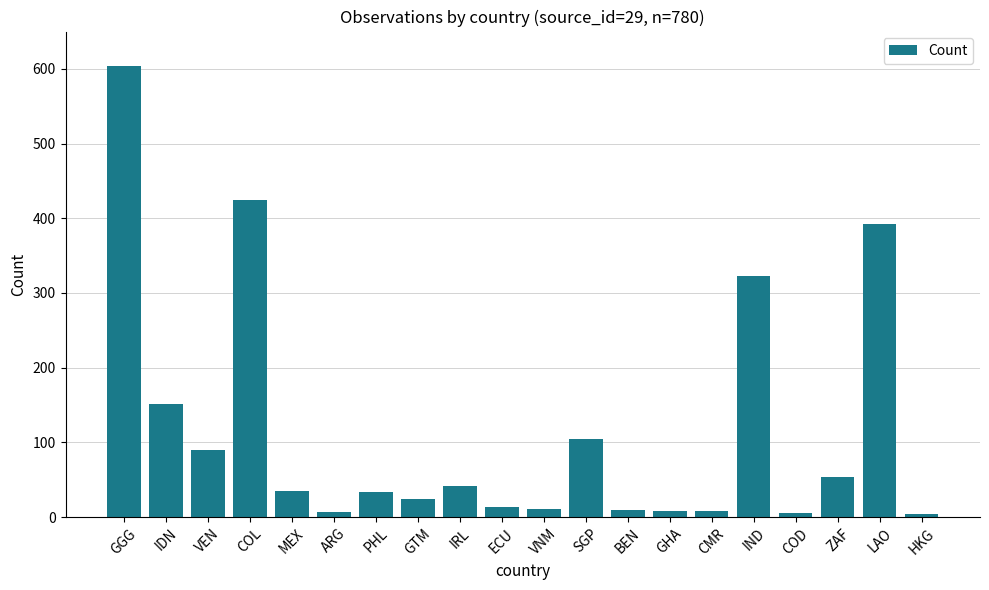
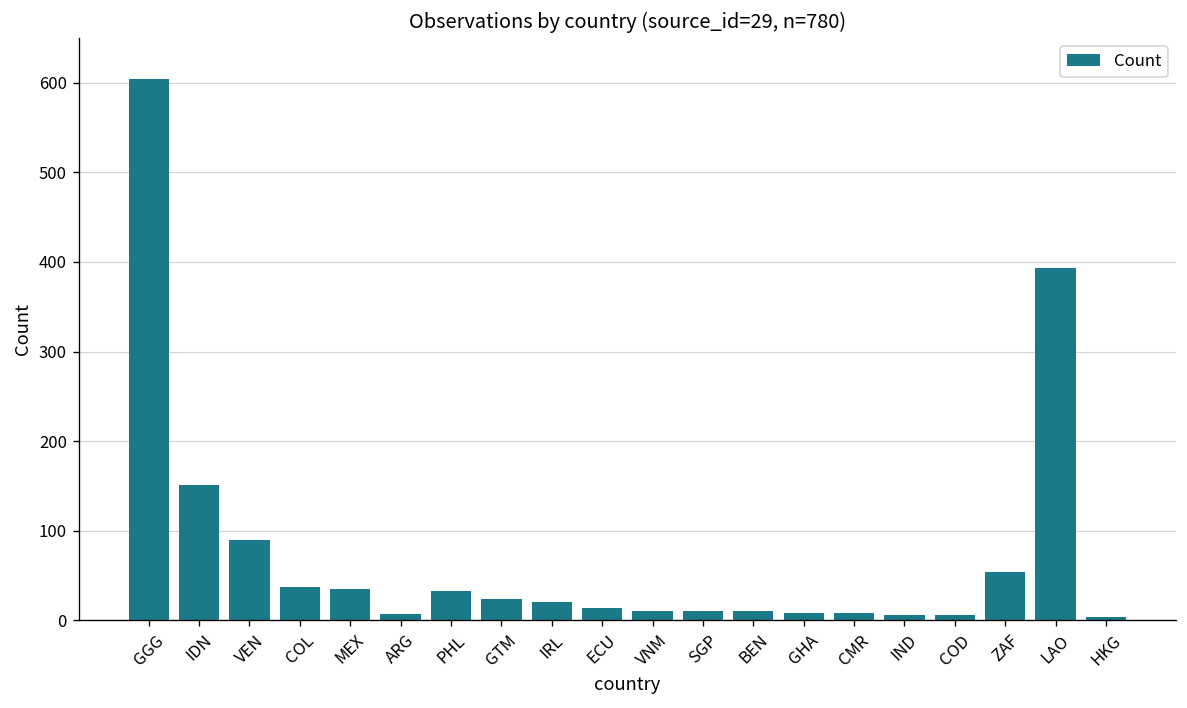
COL: 420 -> 40
IRL: 40 -> 20
SGP: 100 -> 10
IND: 320 -> 10
